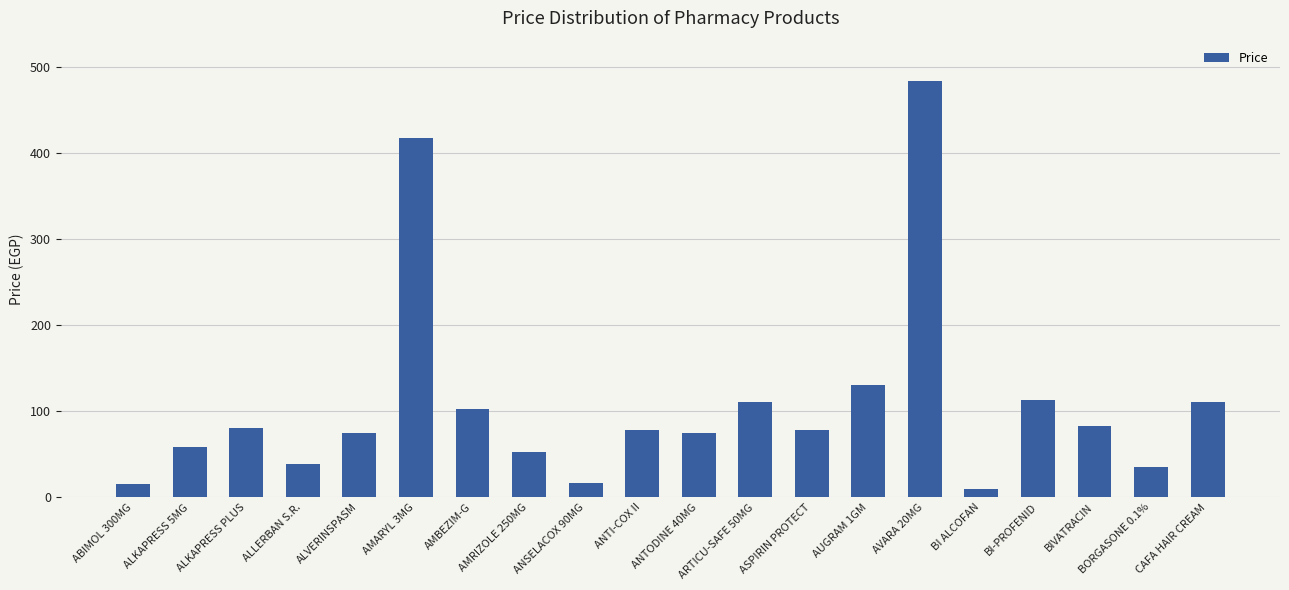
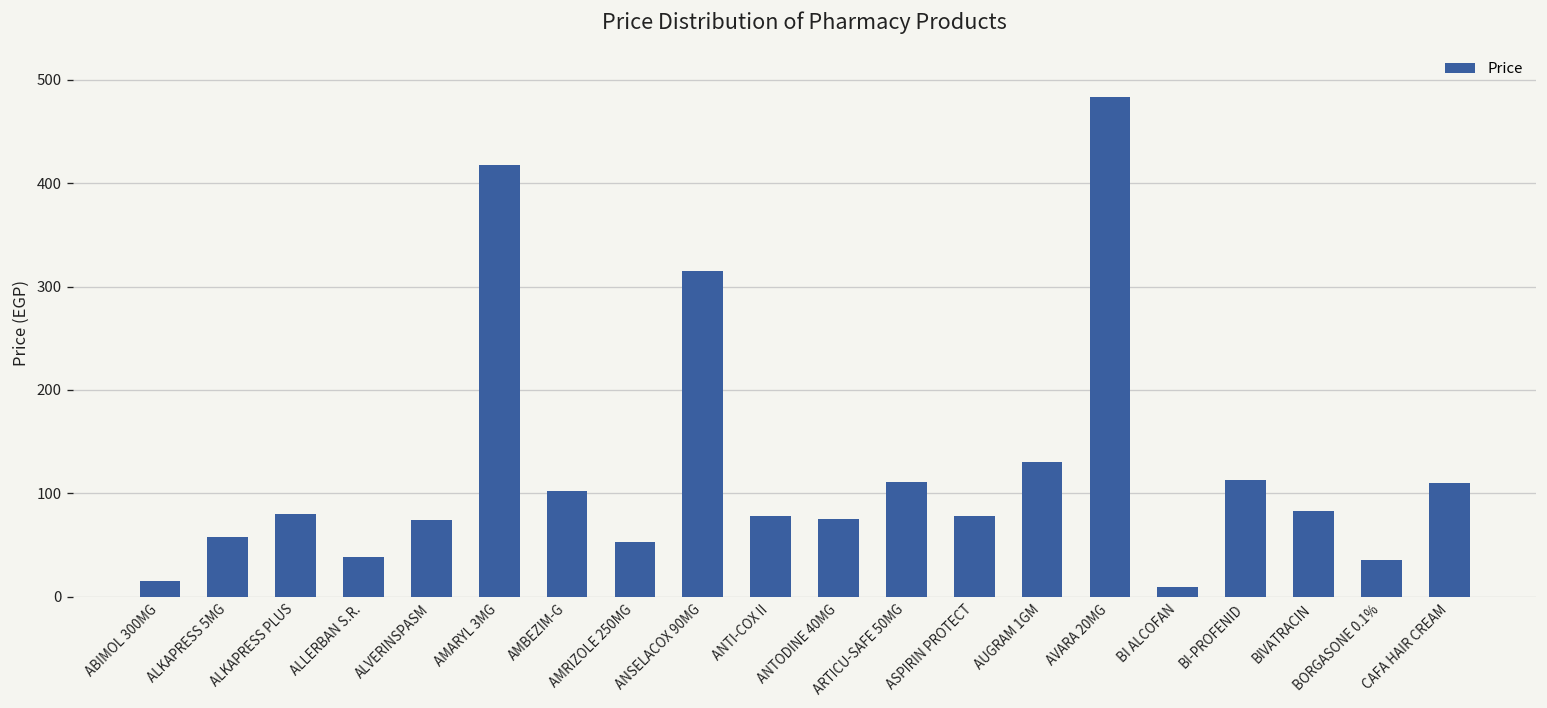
ANSELACOX 90MG: 20 -> 320
